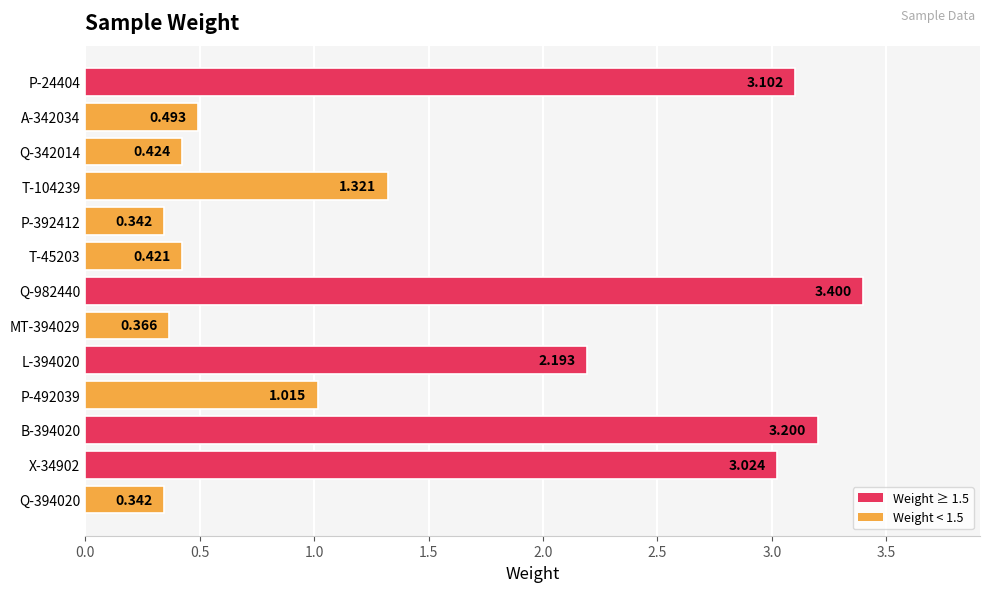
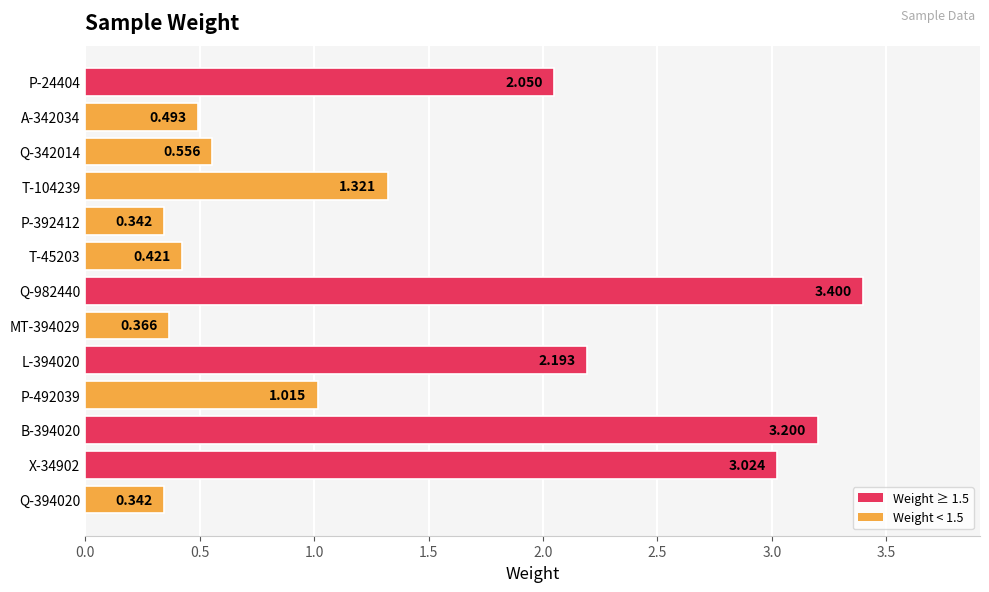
P-24404: 3.102 -> 2.050
Q-342014: 0.424 -> 0.556
